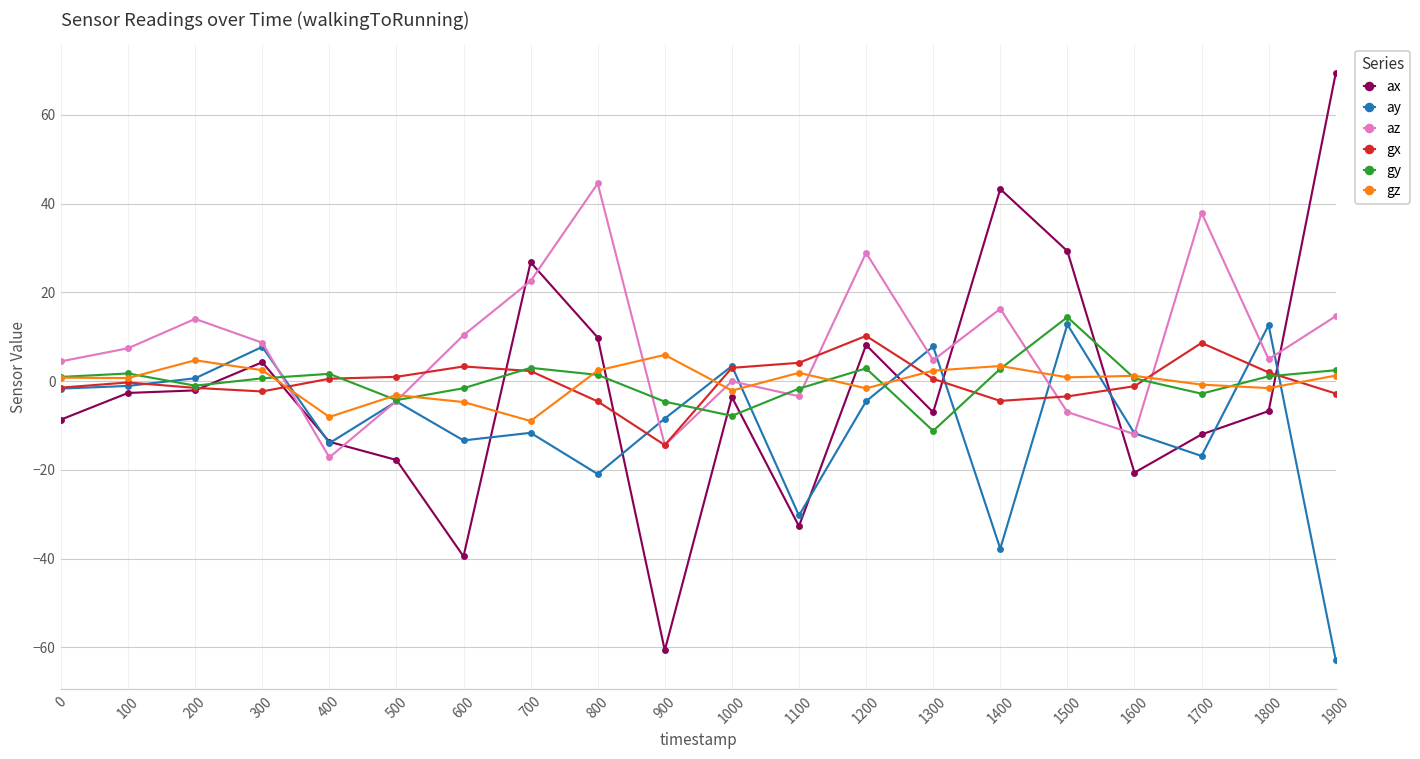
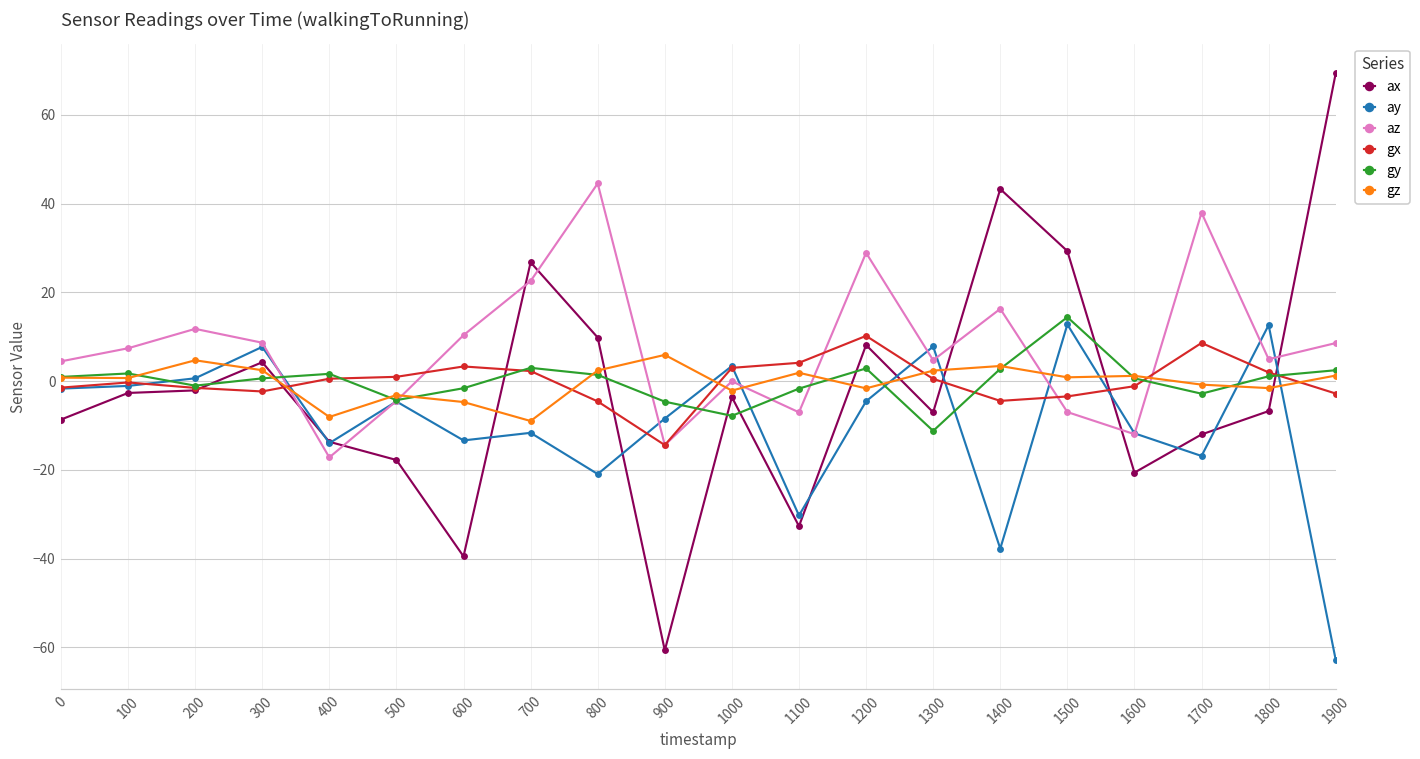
az, 200: 14 -> 12
az, 1100: -3 -> -7
az, 1900: 15 -> 9
